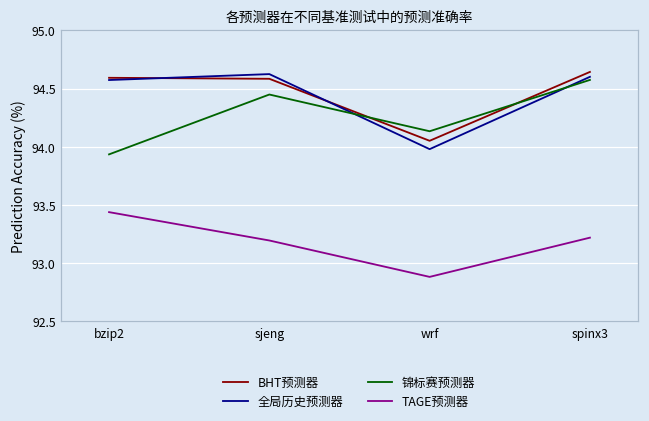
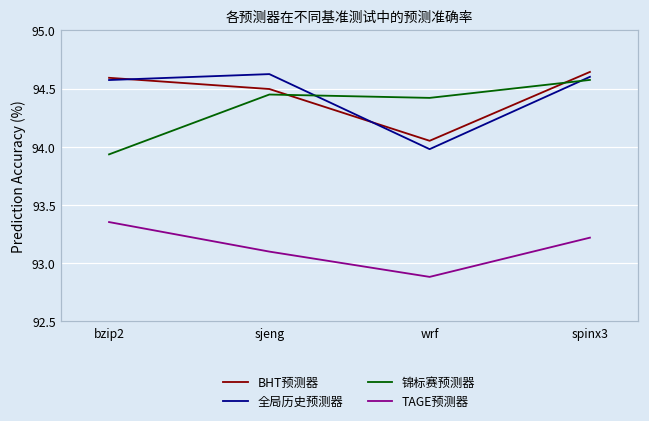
TAGE预测器, bzip2: 93.44 -> 93.35
BHT预测器, sjeng: 94.58 -> 94.50
TAGE预测器, sjeng: 93.19 -> 93.10
锦标赛预测器, wrf: 94.13 -> 94.42
